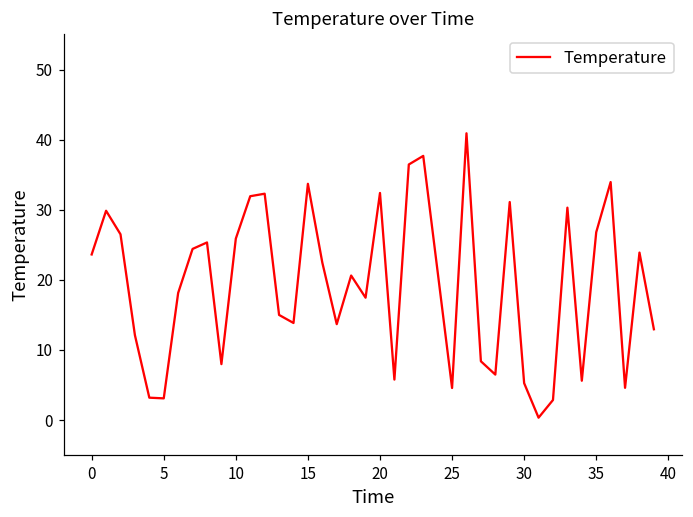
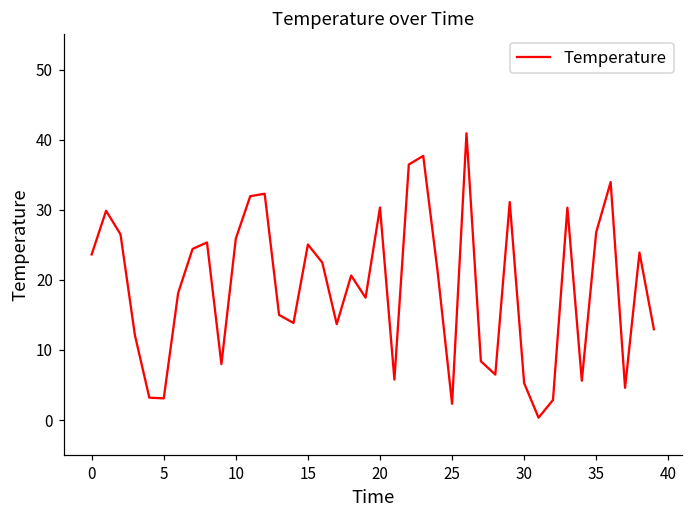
15: 34 -> 25
20: 32 -> 30
25: 5 -> 2
